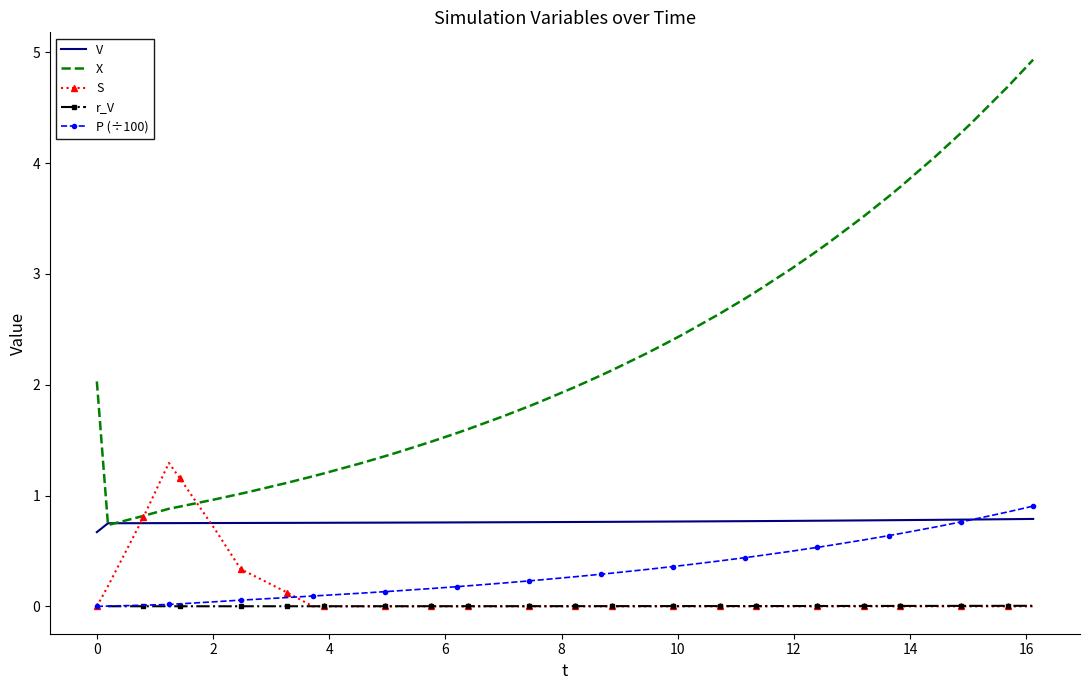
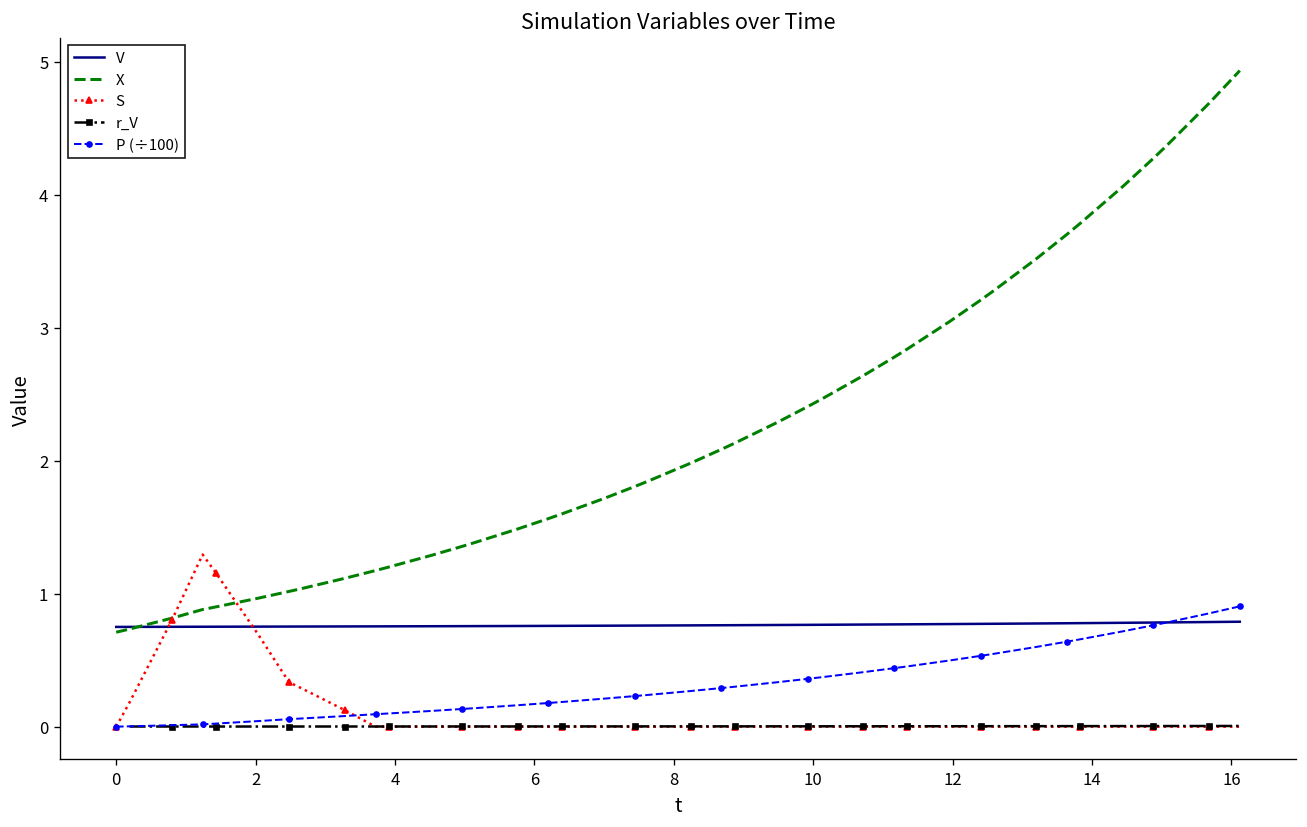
V, 0: 0.67 -> 0.75
X, 0: 2.03 -> 0.71
